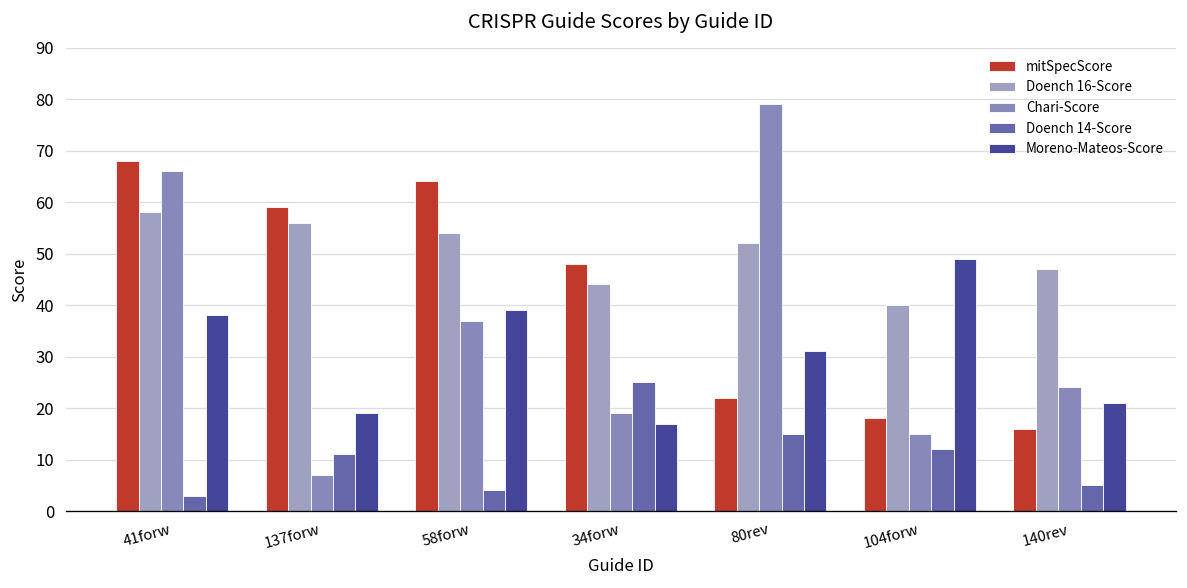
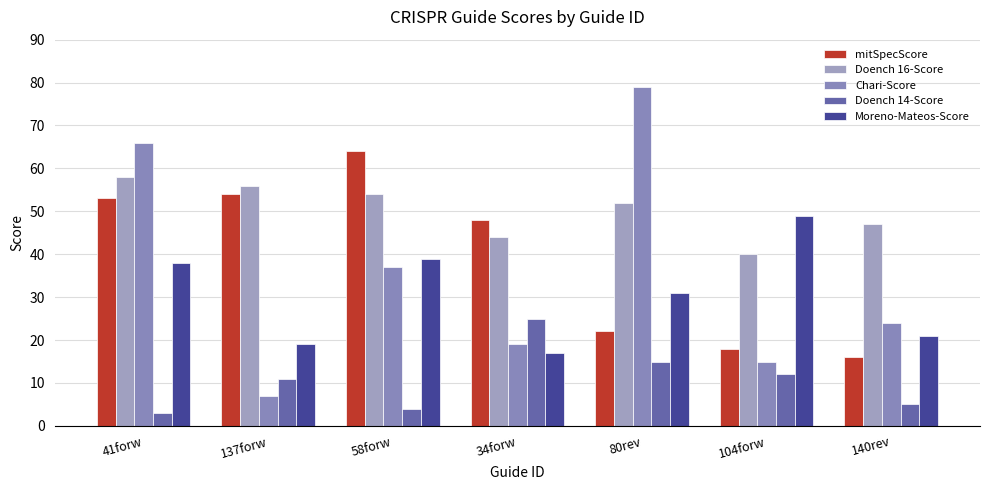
mitSpecScore, 41forw: 68 -> 53
mitSpecScore, 137forw: 59 -> 54
